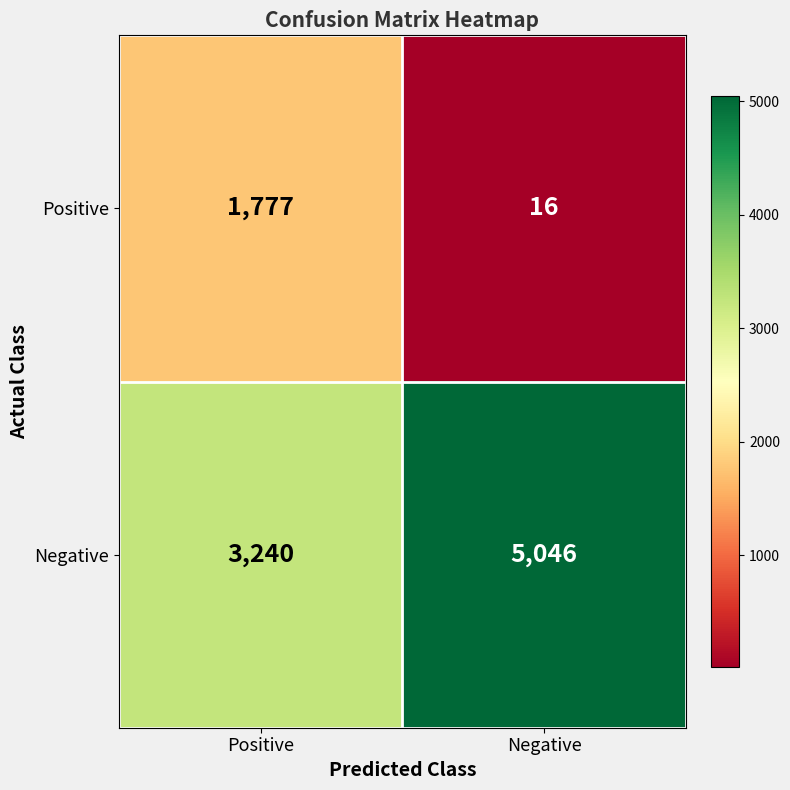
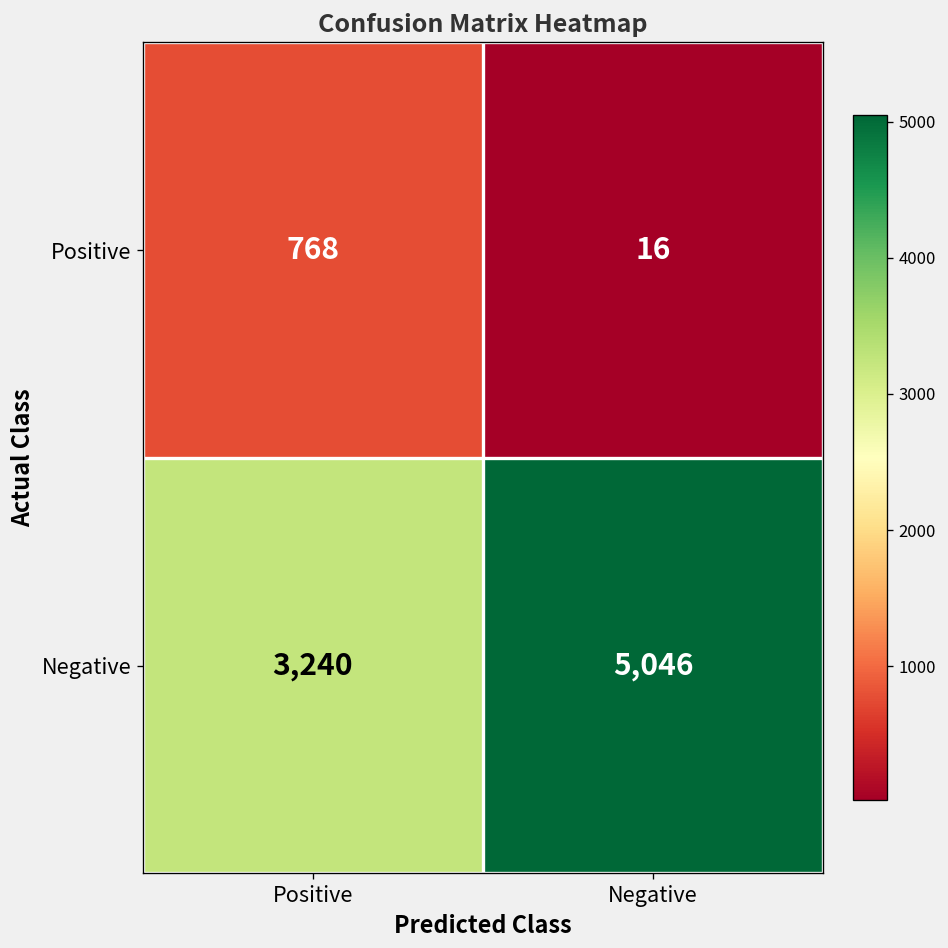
Positive, Positive: 1,777 -> 768
